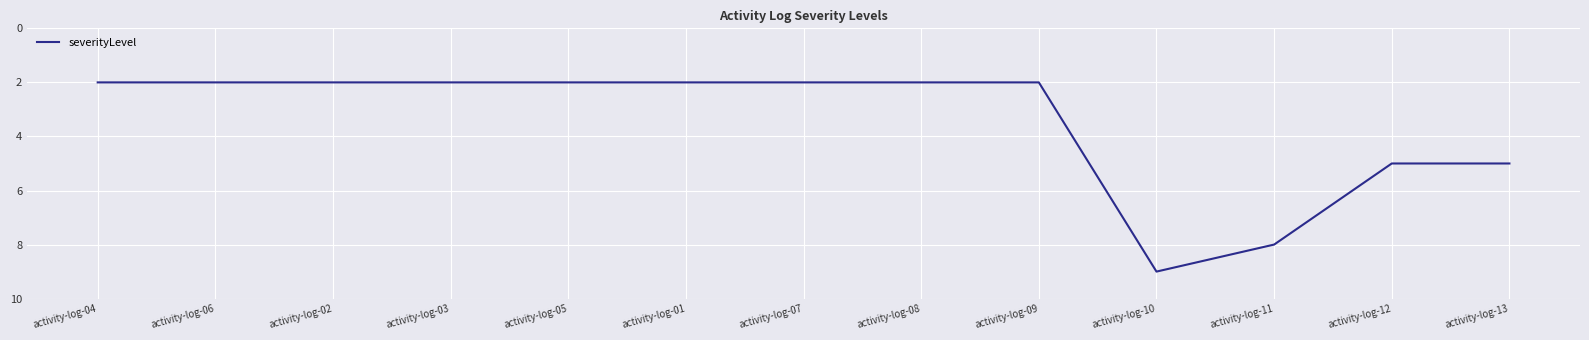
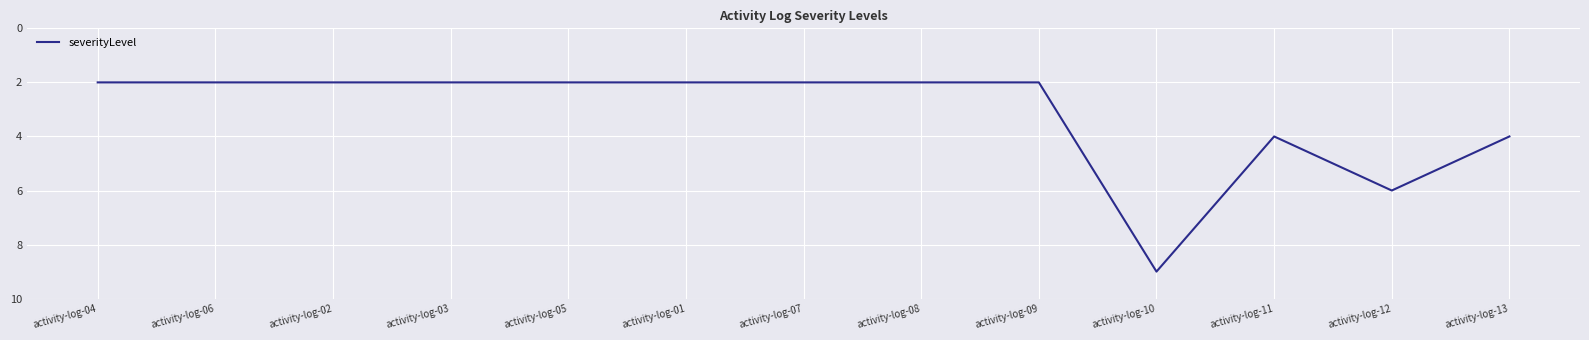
activity-log-11: 8 -> 4
activity-log-12: 5 -> 6
activity-log-13: 5 -> 4
